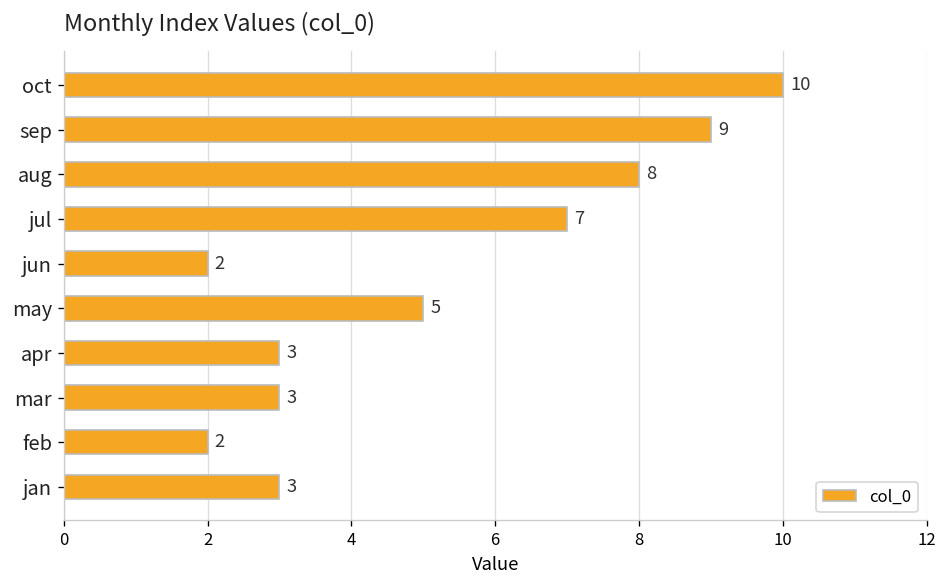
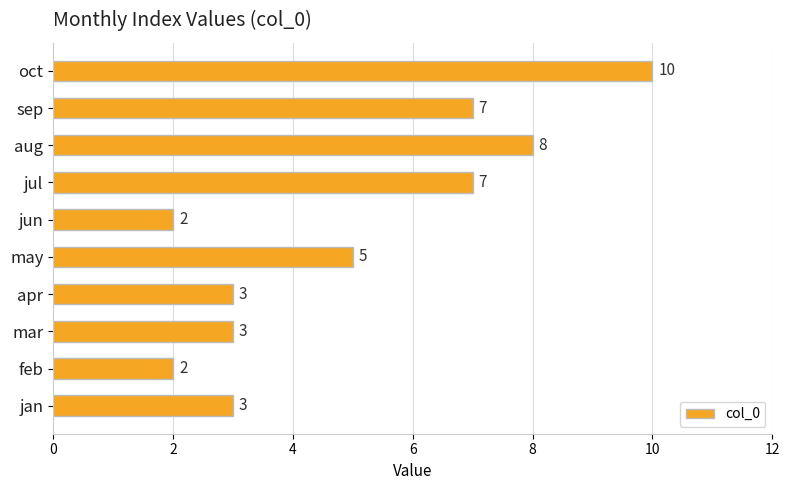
sep: 9 -> 7
